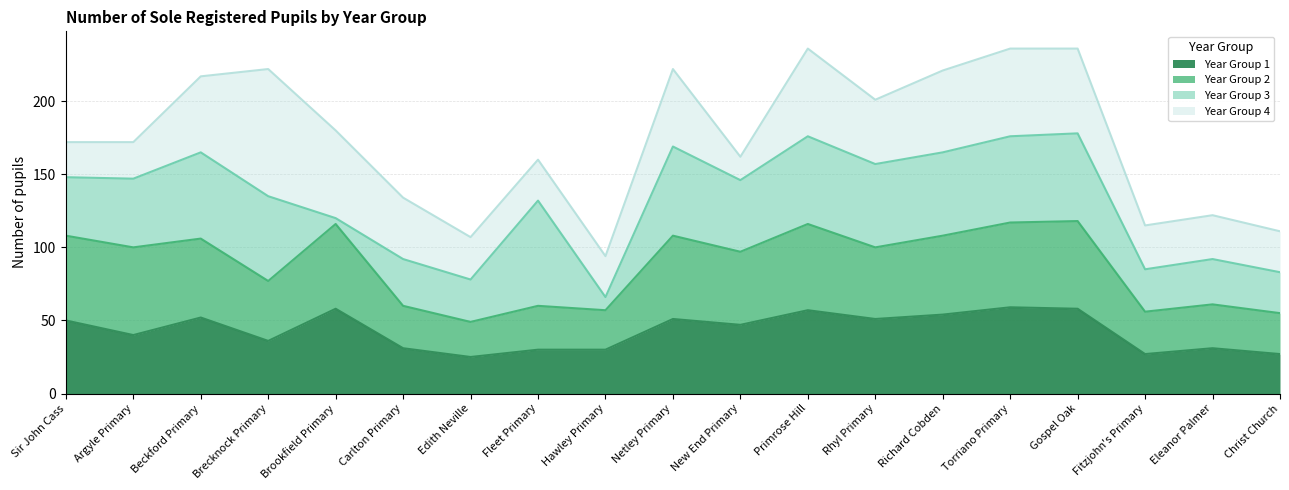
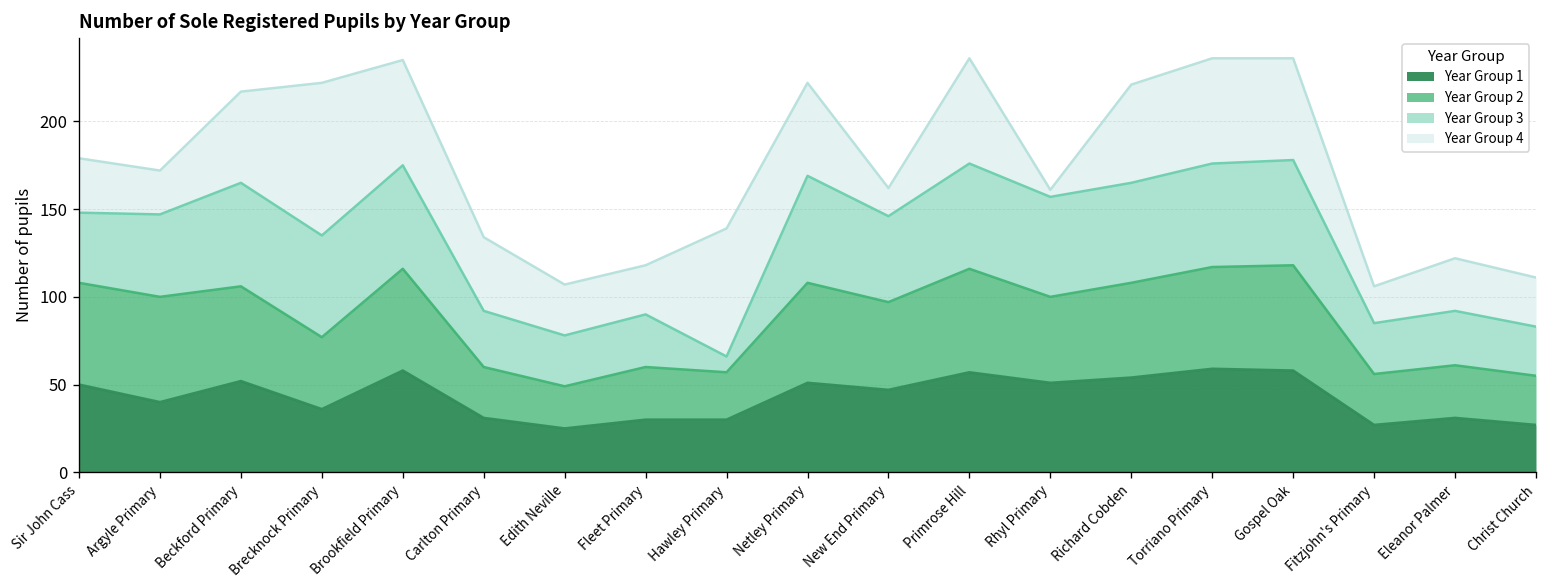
Year Group 4, Sir John Cass: 24 -> 31
Year Group 3, Brookfield Primary: 4 -> 59
Year Group 3, Fleet Primary: 72 -> 30
Year Group 4, Hawley Primary: 28 -> 73
Year Group 4, Rhyl Primary: 44 -> 4
Year Group 4, Fitzjohn's Primary: 30 -> 21
